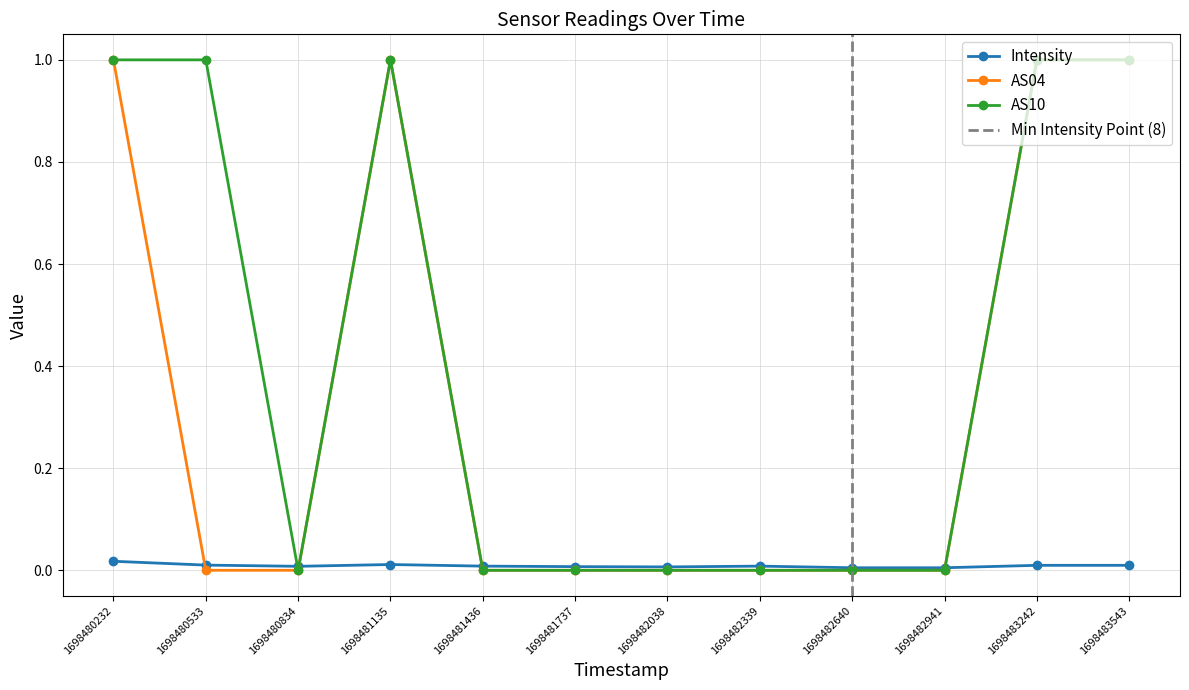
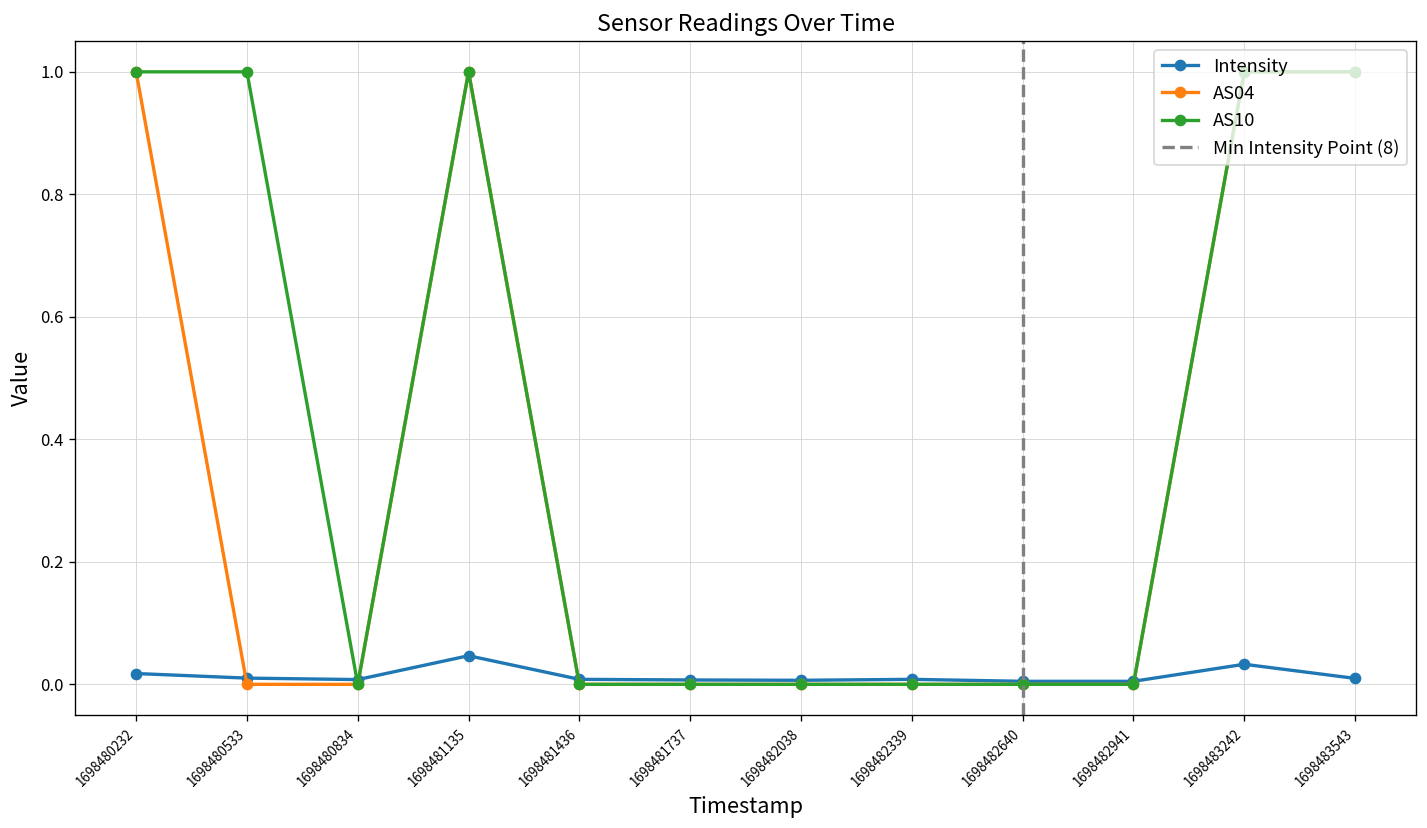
Intensity, 1698481135: 0.01 -> 0.05
Intensity, 1698483242: 0.01 -> 0.03
